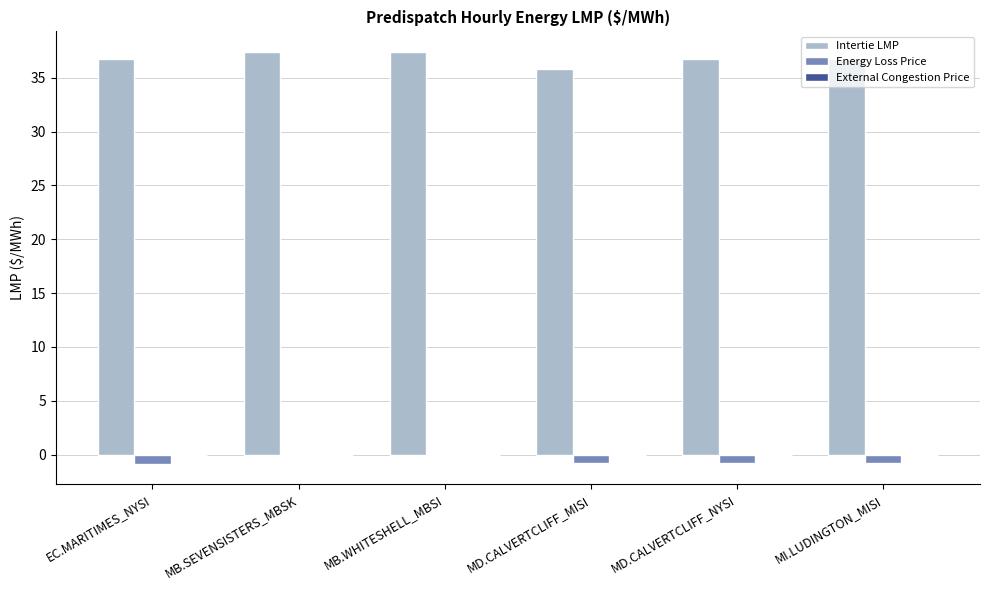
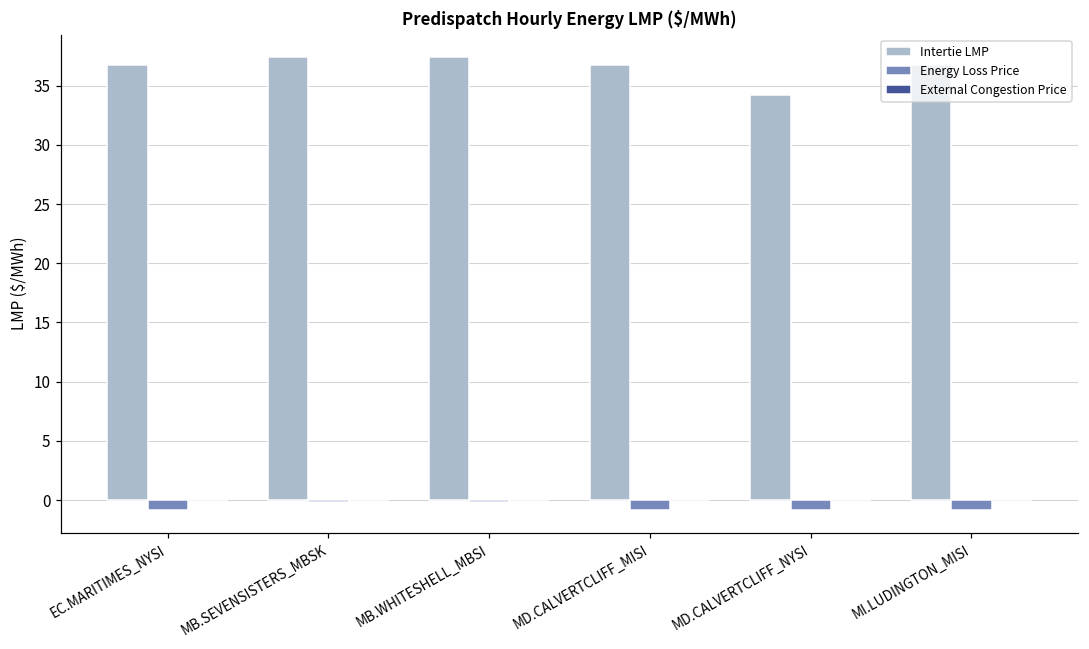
Intertie LMP, MD.CALVERTCLIFF_MISI: 35.9 -> 36.7
Intertie LMP, MD.CALVERTCLIFF_NYSI: 36.7 -> 34.2
